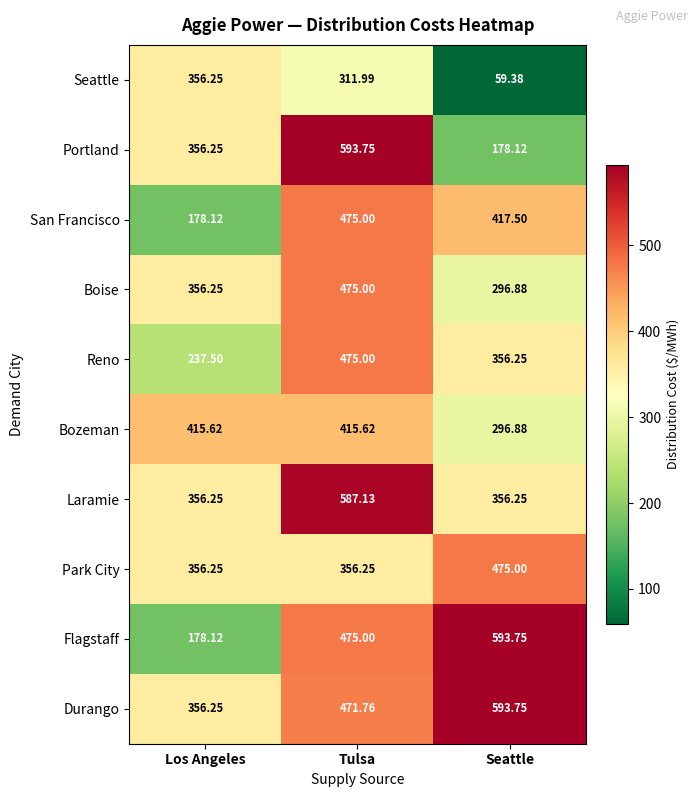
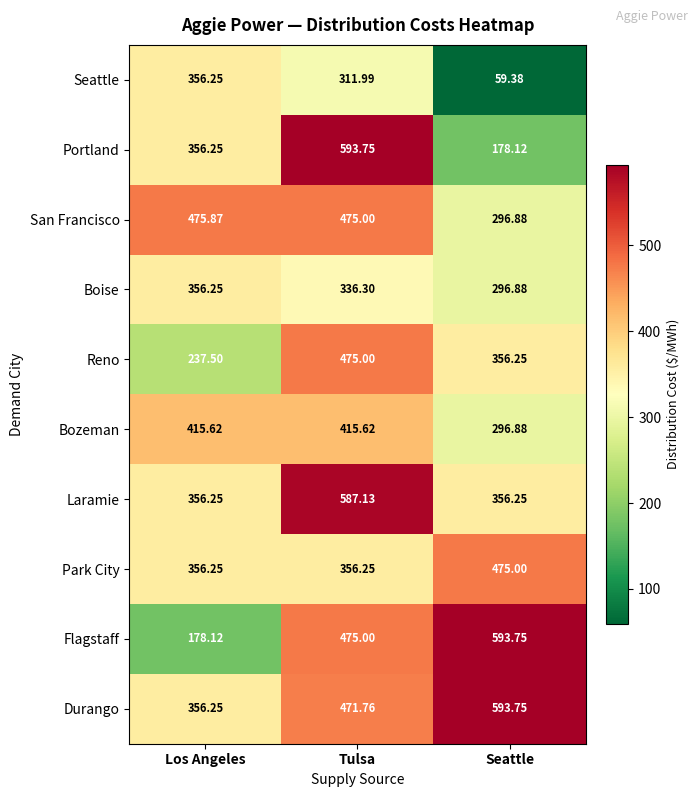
San Francisco, Los Angeles: 178.12 -> 475.87
San Francisco, Seattle: 417.50 -> 296.88
Boise, Tulsa: 475.00 -> 336.30
